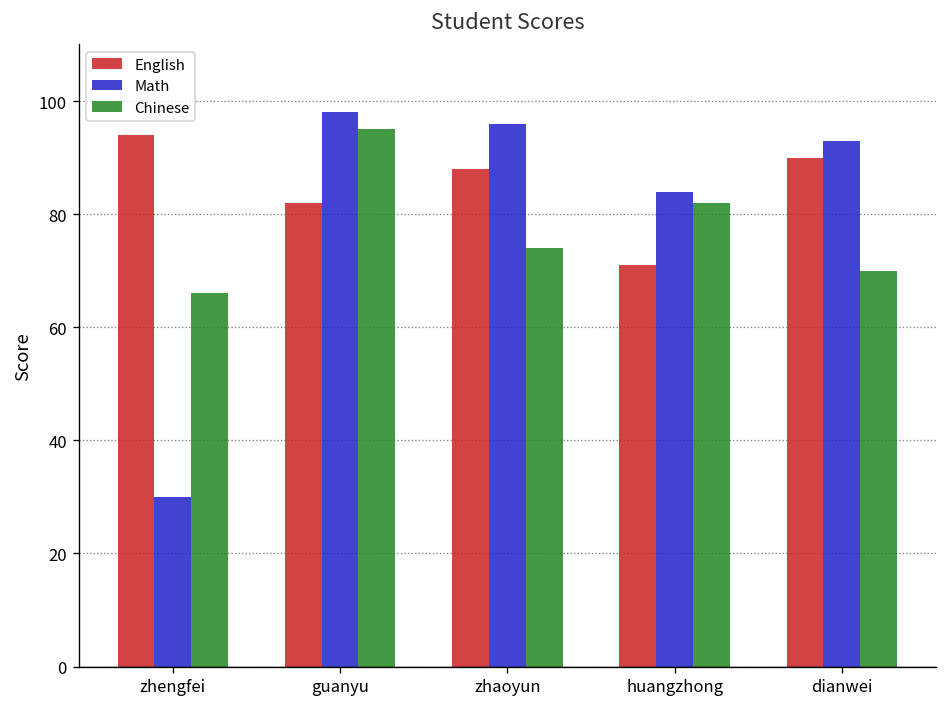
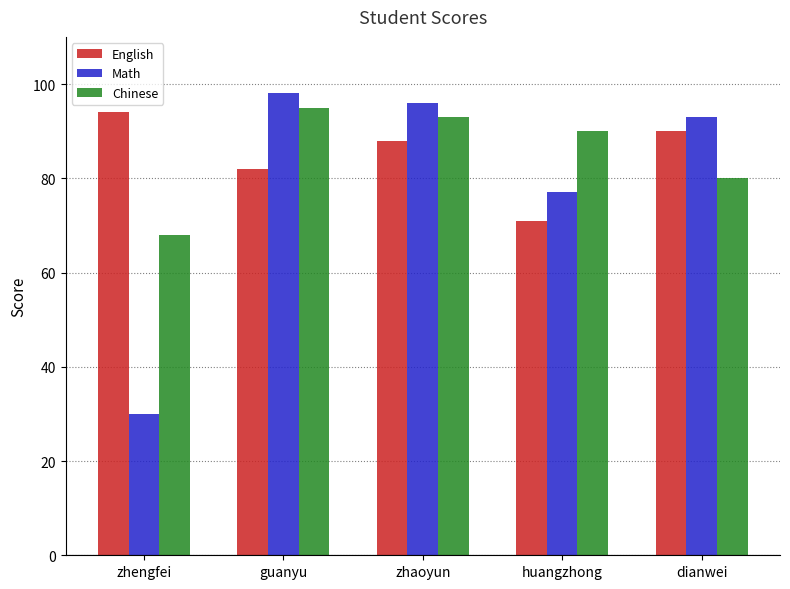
Chinese, zhengfei: 66 -> 68
Chinese, zhaoyun: 74 -> 93
Math, huangzhong: 84 -> 77
Chinese, huangzhong: 82 -> 90
Chinese, dianwei: 70 -> 80
